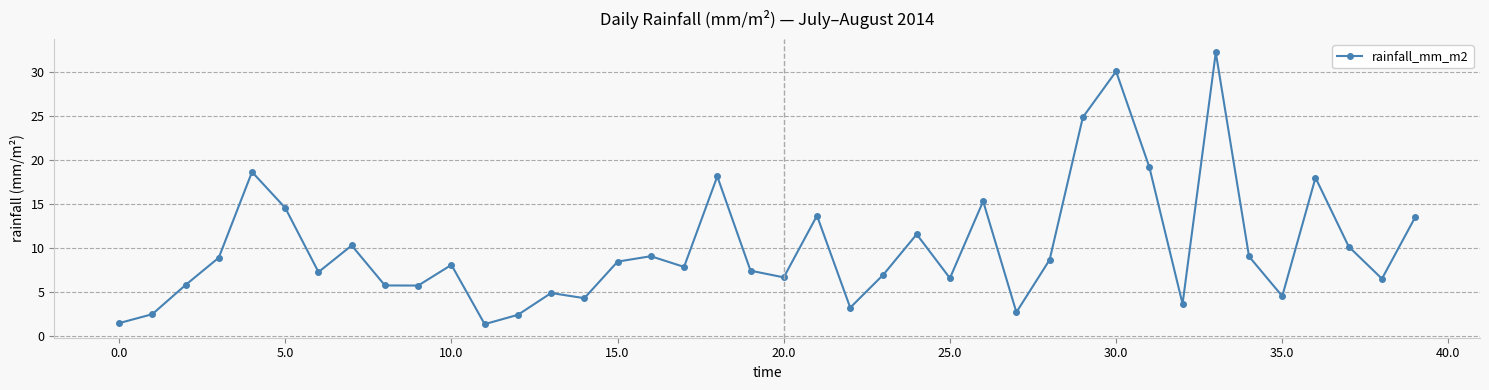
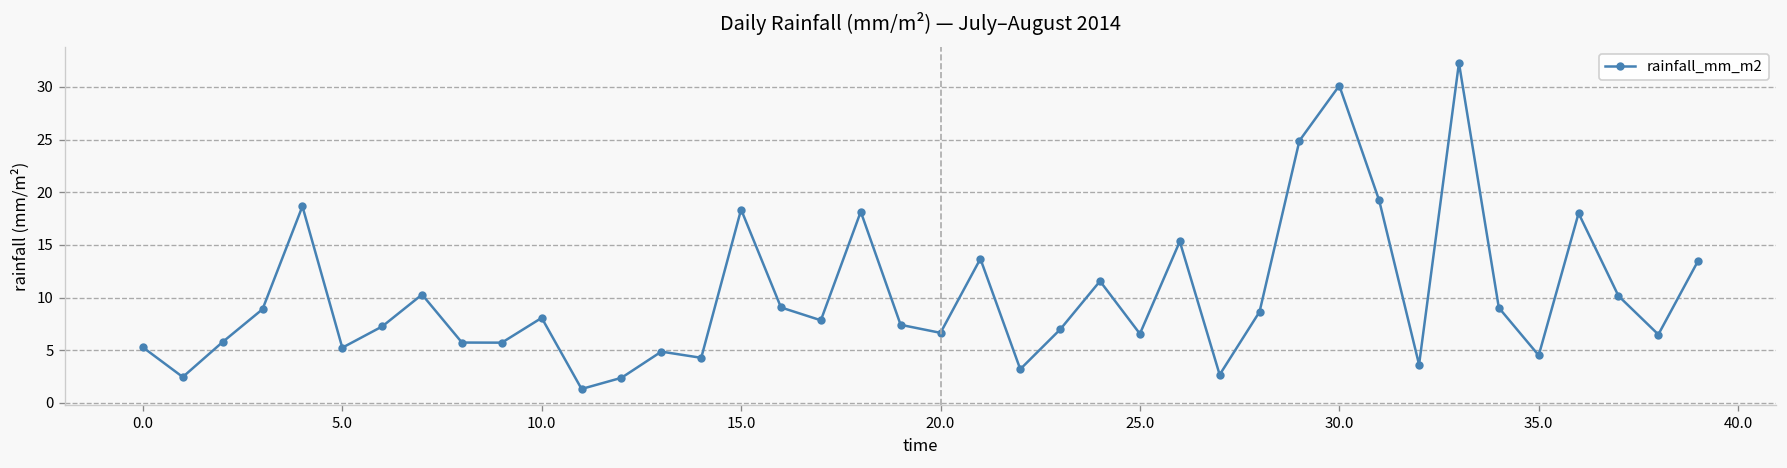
0.0: 1 -> 5
5.0: 15 -> 5
15.0: 8 -> 18
